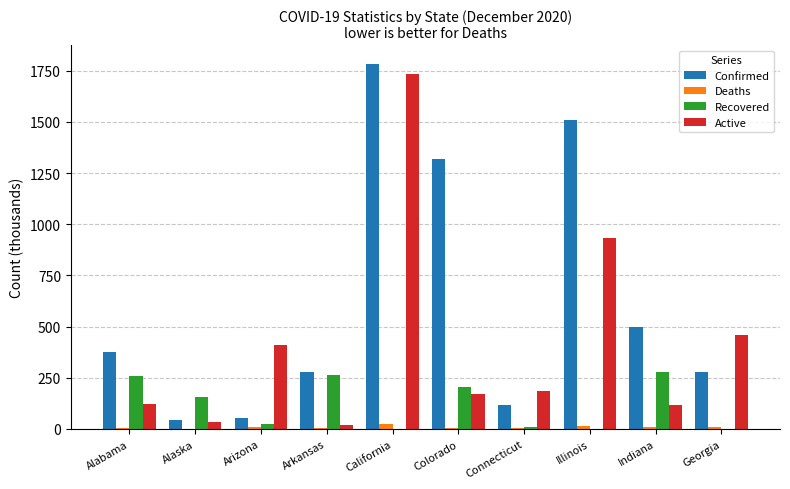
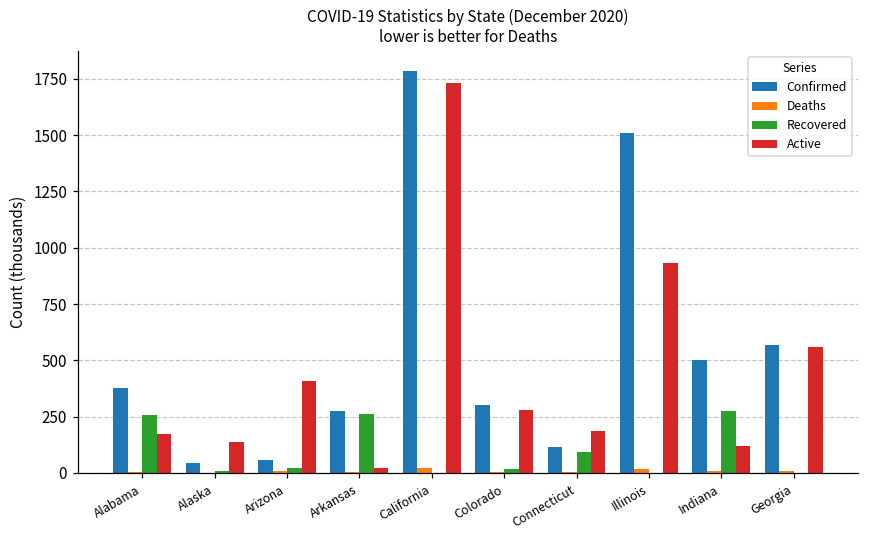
Active, Alabama: 120 -> 170
Recovered, Alaska: 160 -> 10
Active, Alaska: 40 -> 140
Confirmed, Colorado: 1320 -> 300
Recovered, Colorado: 200 -> 20
Active, Colorado: 170 -> 280
Recovered, Connecticut: 10 -> 90
Confirmed, Georgia: 280 -> 570
Active, Georgia: 460 -> 560
